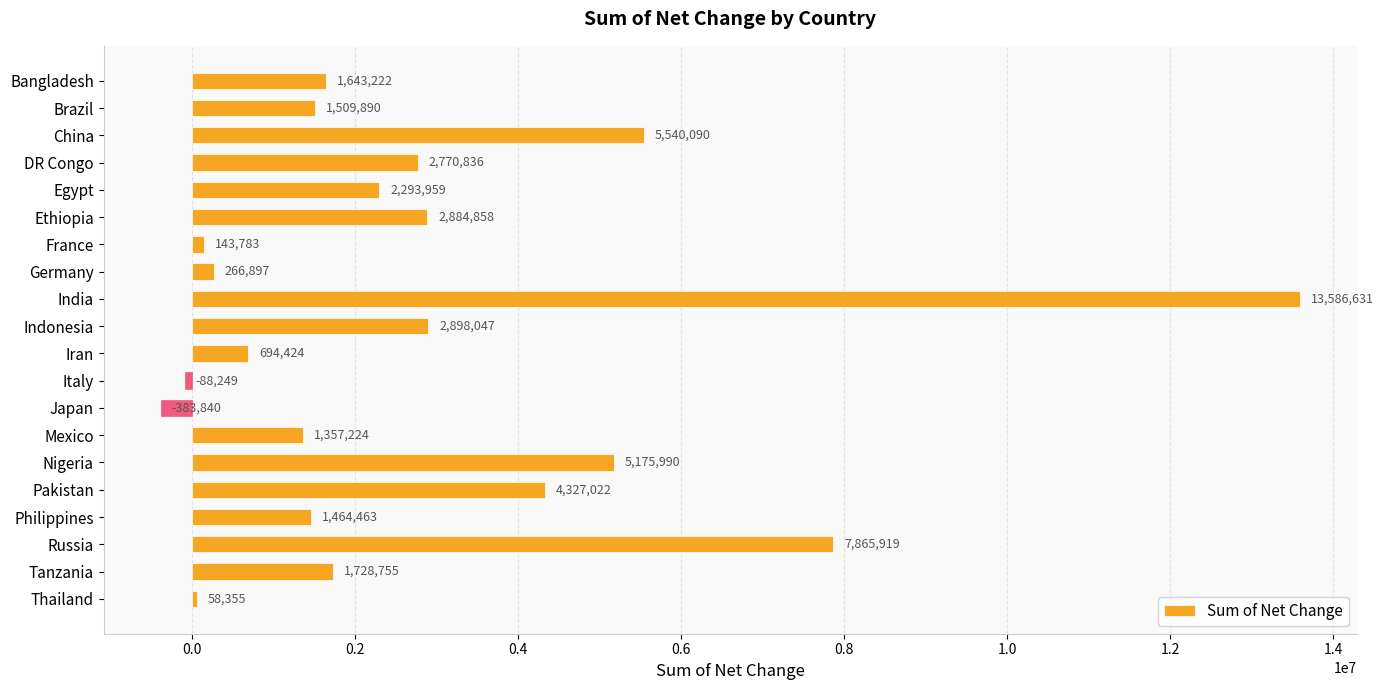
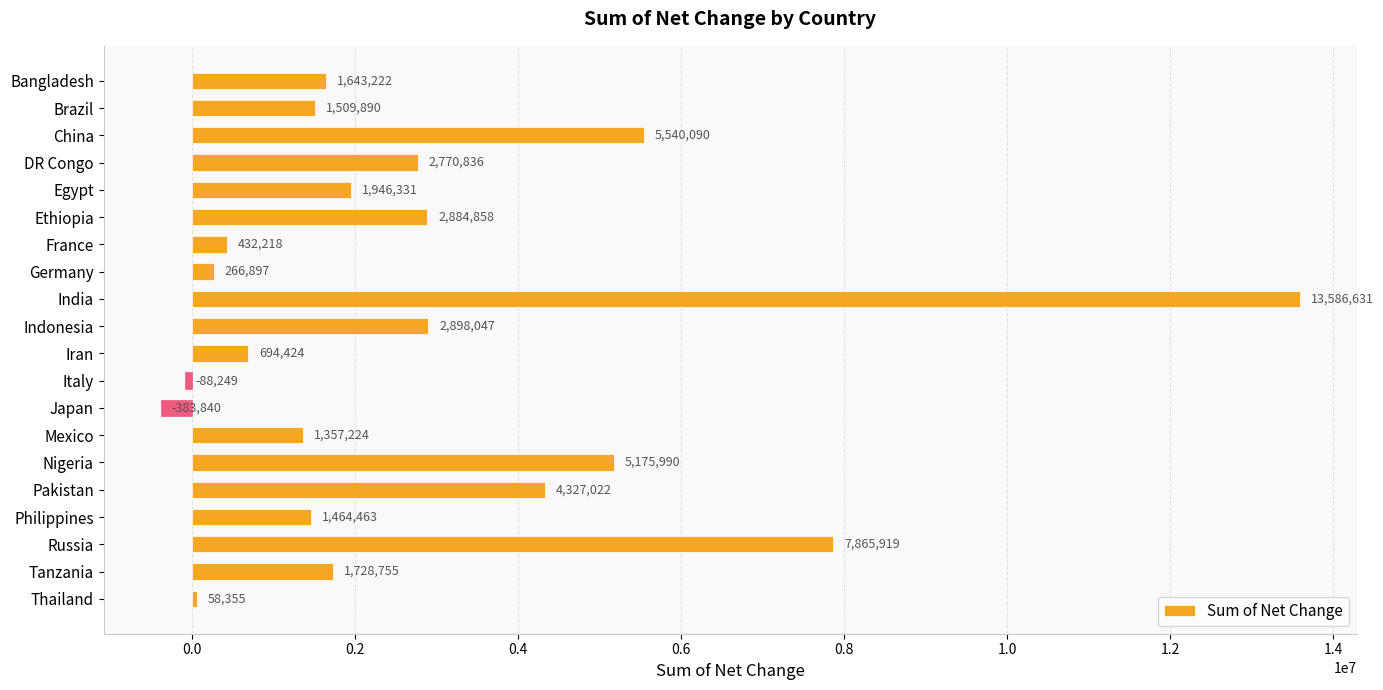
Egypt: 2,293,959 -> 1,946,331
France: 143,783 -> 432,218
